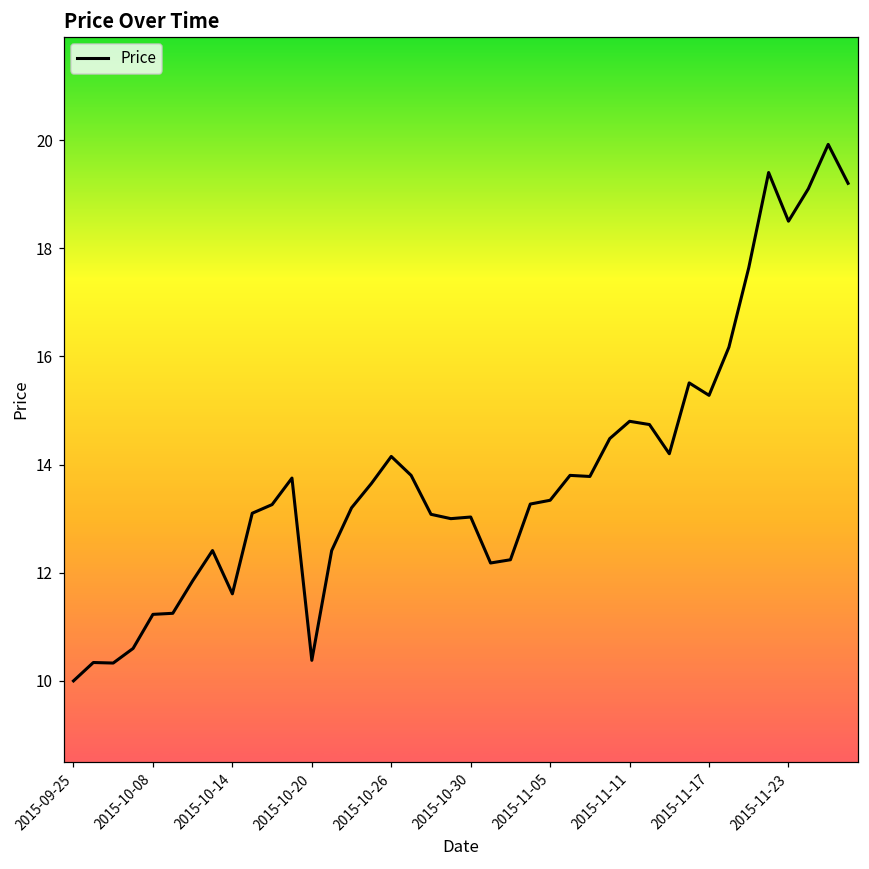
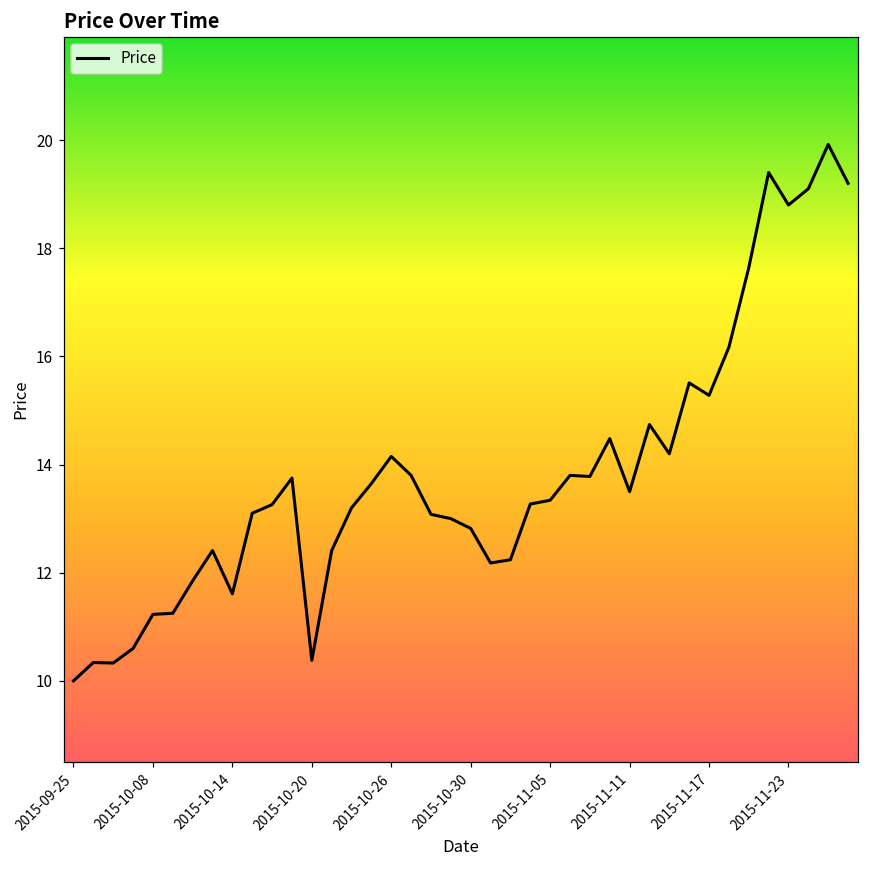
2015-10-30: 13.0 -> 12.8
2015-11-11: 14.8 -> 13.5
2015-11-23: 18.5 -> 18.8
